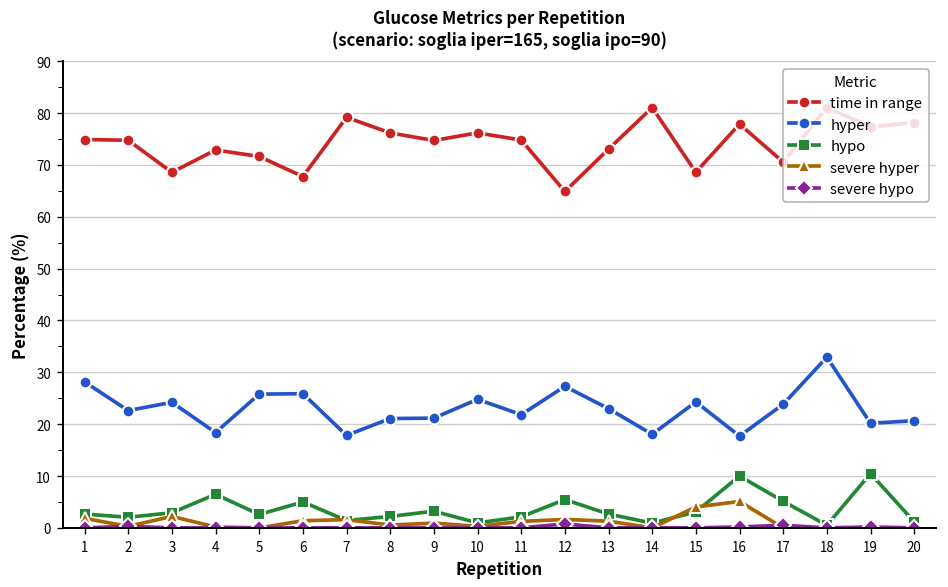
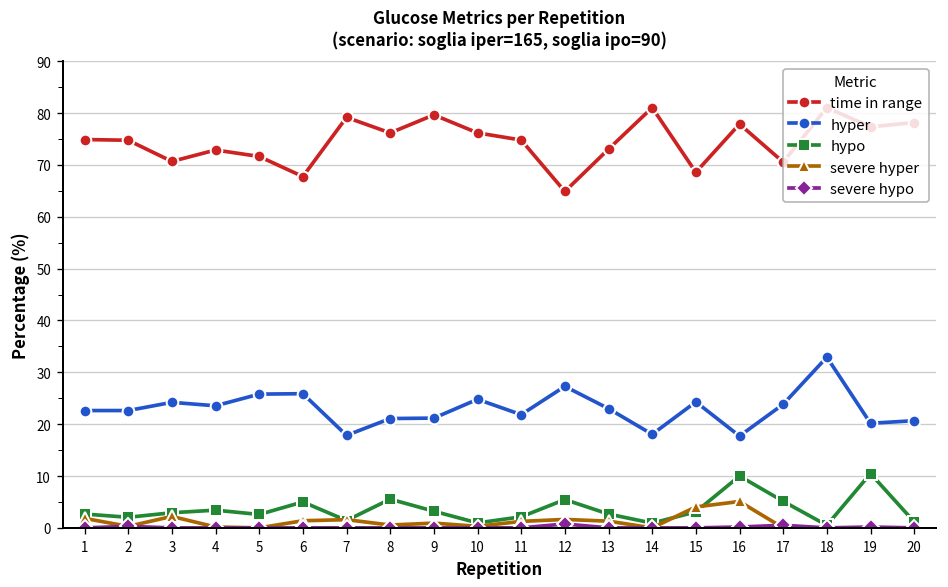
hyper, 1: 28 -> 23
time in range, 3: 69 -> 71
hyper, 4: 18 -> 24
hypo, 4: 6 -> 3
hypo, 8: 2 -> 6
time in range, 9: 75 -> 80
